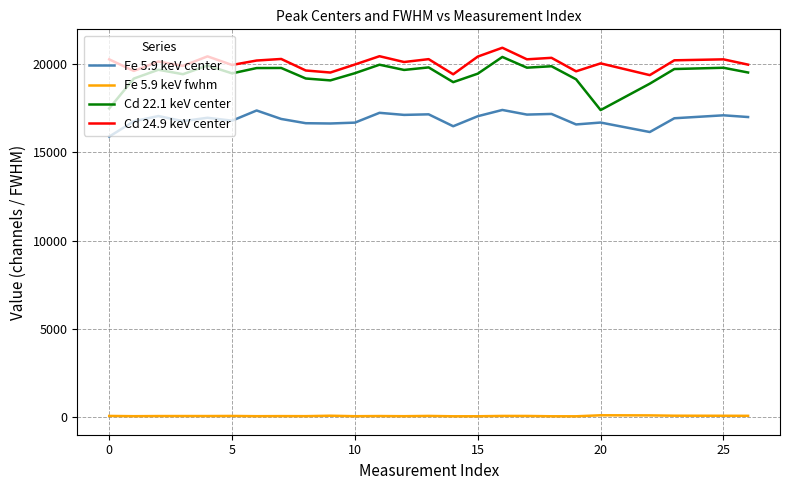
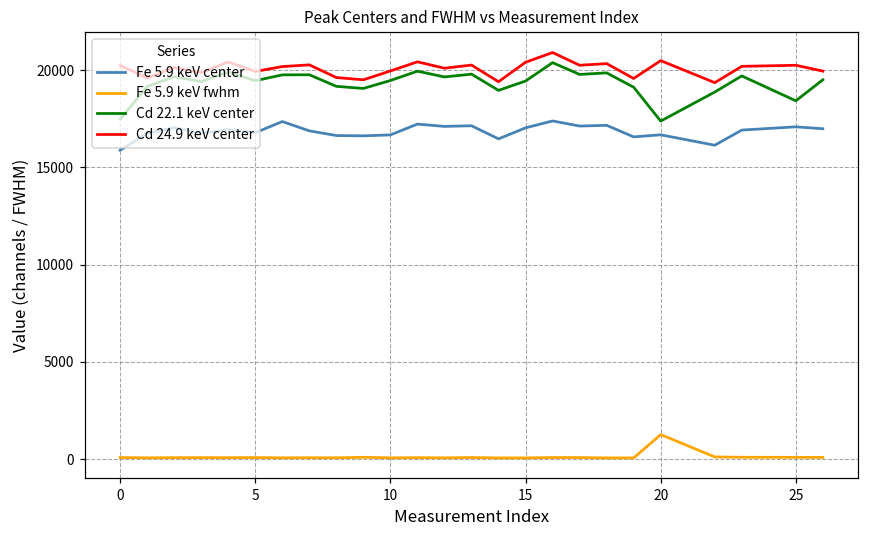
Fe 5.9 keV fwhm, 20: 100 -> 1300
Cd 24.9 keV center, 20: 20000 -> 20500
Cd 22.1 keV center, 25: 19800 -> 18400
